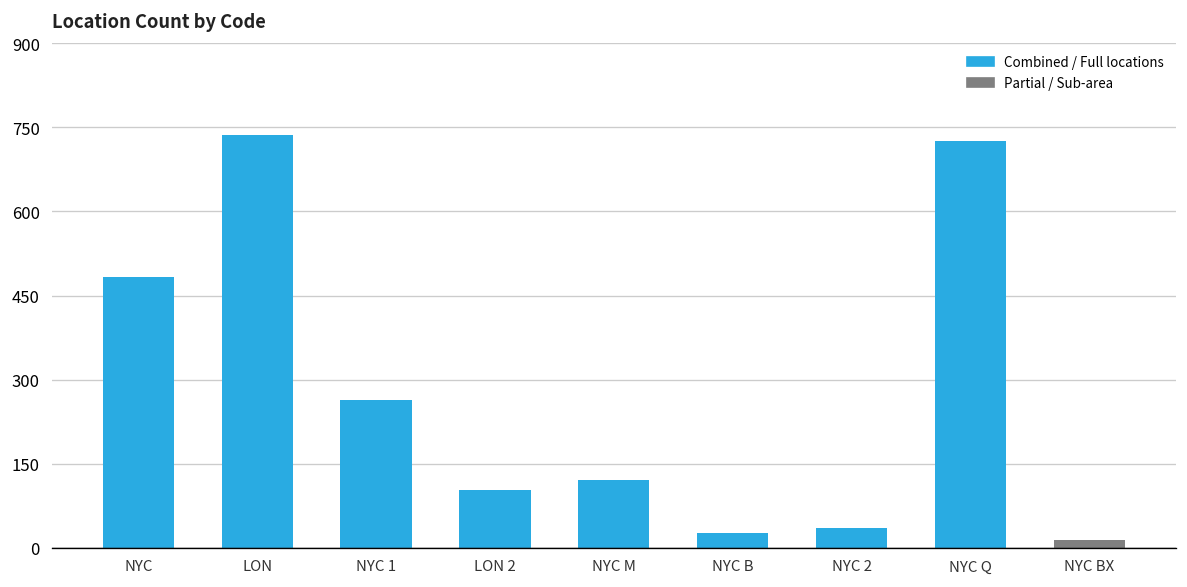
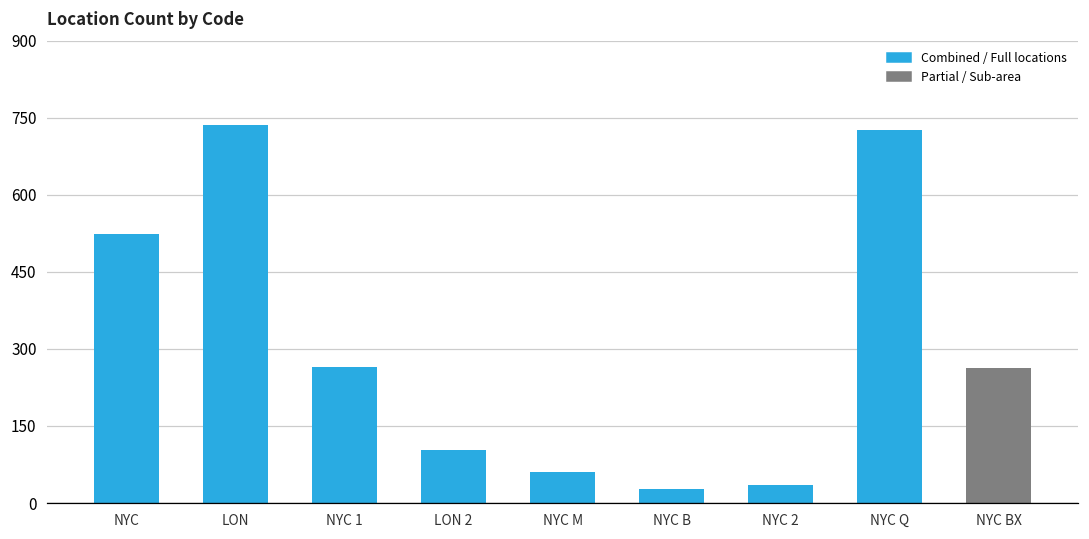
NYC: 480 -> 520
NYC M: 120 -> 60
NYC BX: 10 -> 260
